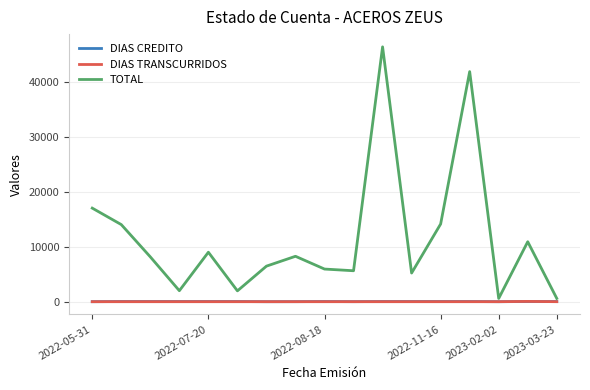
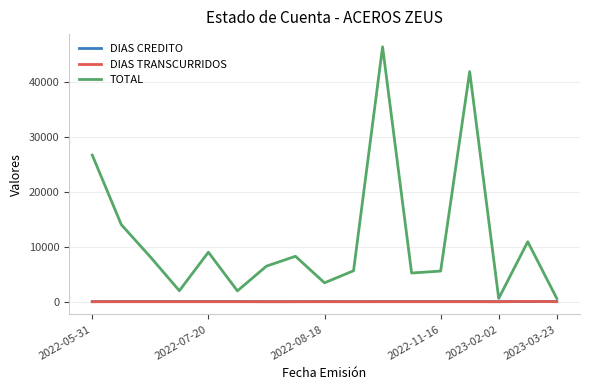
TOTAL, 2022-05-31: 17000 -> 27000
TOTAL, 2022-08-18: 6000 -> 3000
TOTAL, 2022-11-16: 14000 -> 6000
